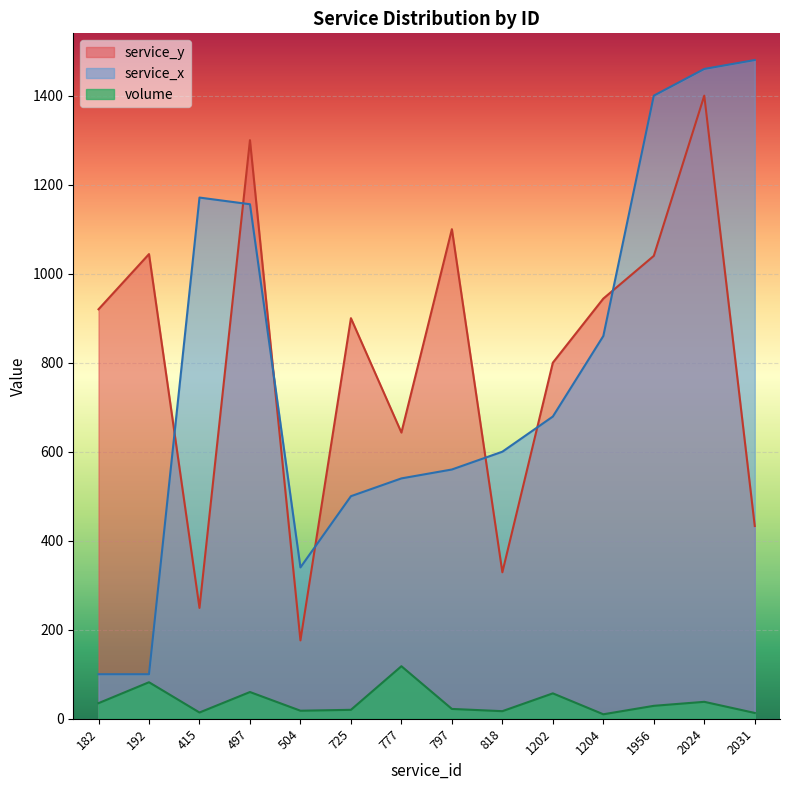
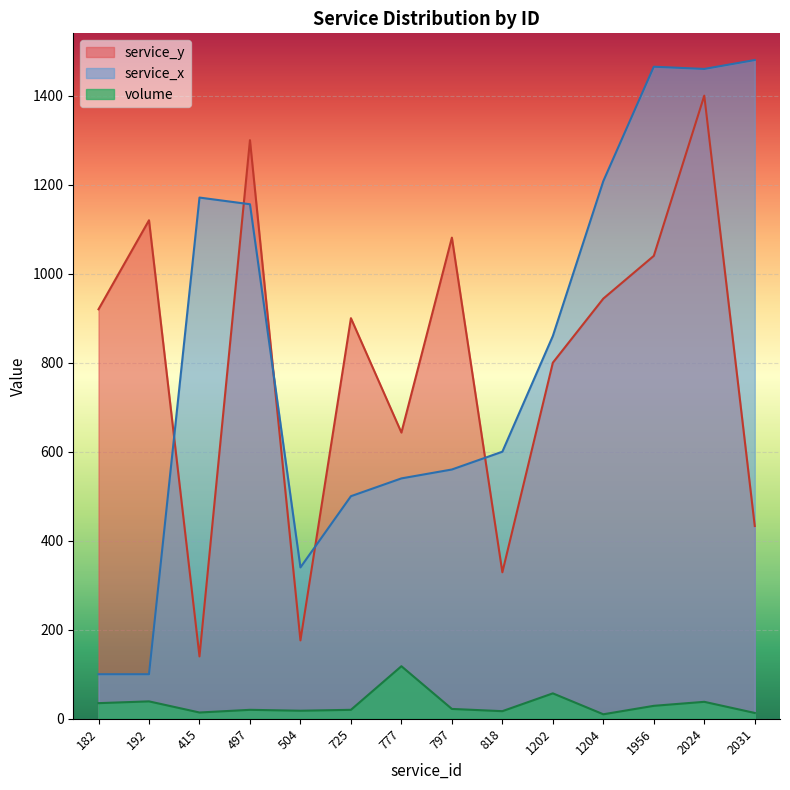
service_y, 192: 1040 -> 1120
volume, 192: 80 -> 40
service_y, 415: 250 -> 140
volume, 497: 60 -> 20
service_y, 797: 1100 -> 1080
service_x, 1202: 680 -> 860
service_x, 1204: 860 -> 1210
service_x, 1956: 1400 -> 1470
